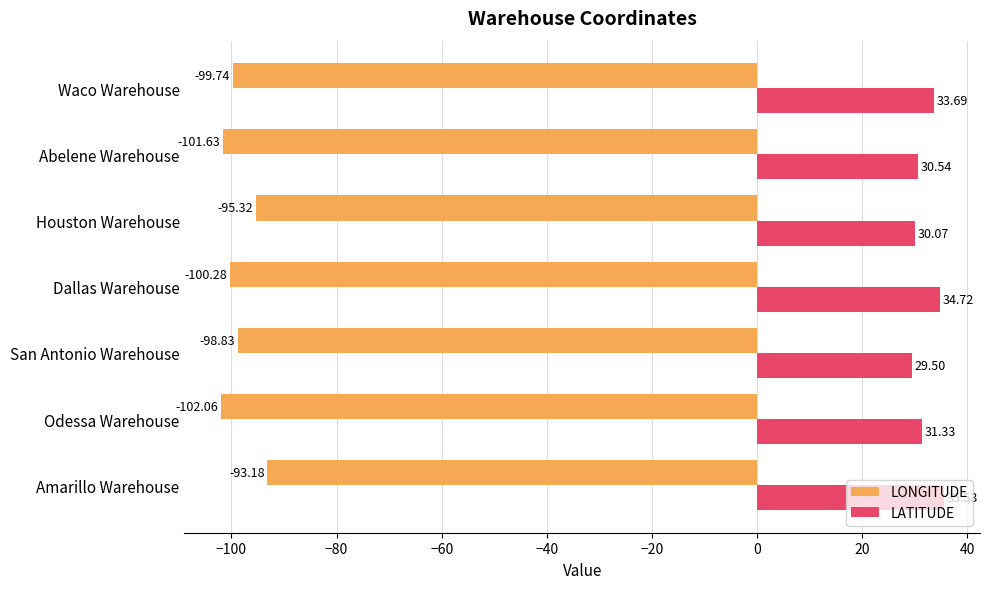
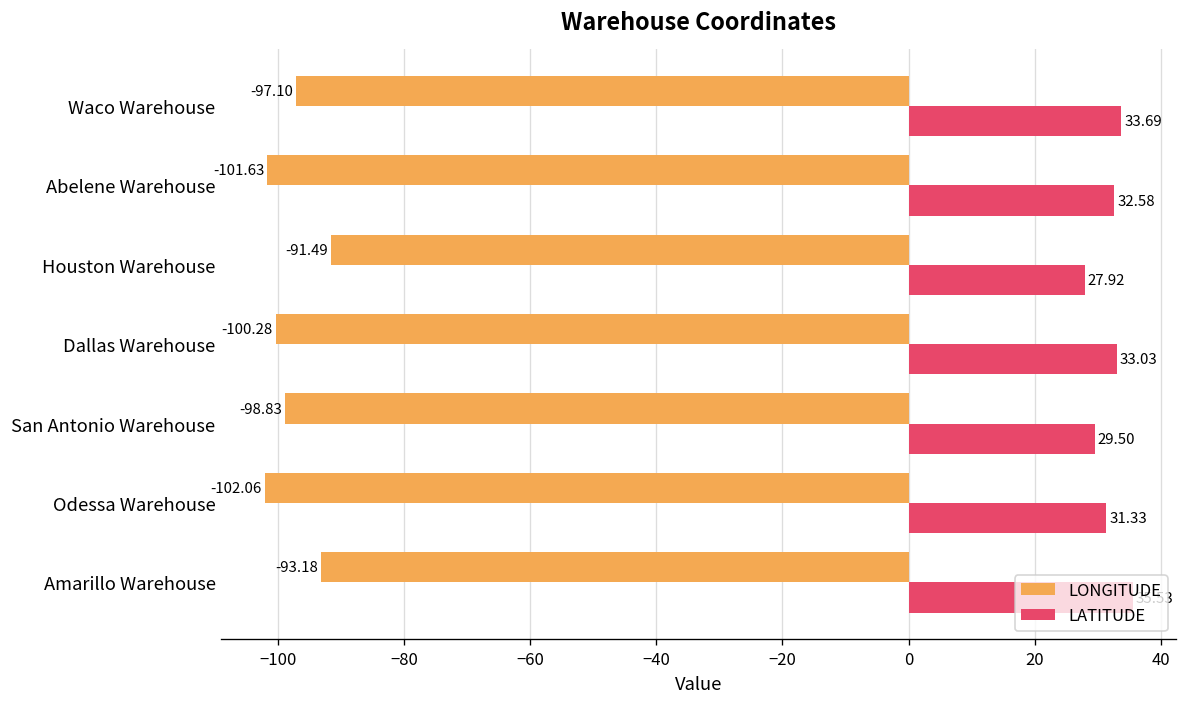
LONGITUDE, Waco Warehouse: -99.74 -> -97.10
LATITUDE, Abelene Warehouse: 30.54 -> 32.58
LONGITUDE, Houston Warehouse: -95.32 -> -91.49
LATITUDE, Houston Warehouse: 30.07 -> 27.92
LATITUDE, Dallas Warehouse: 34.72 -> 33.03
